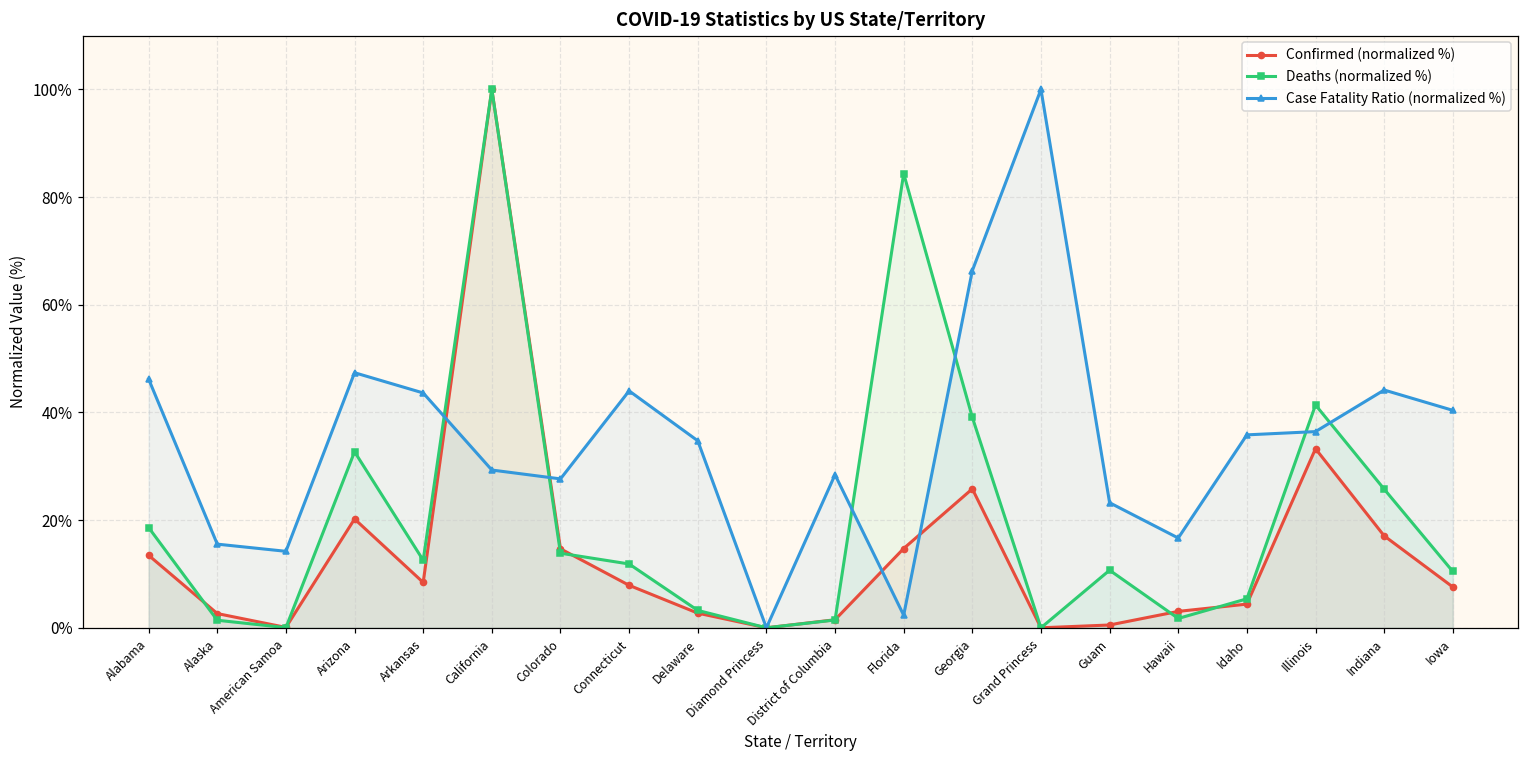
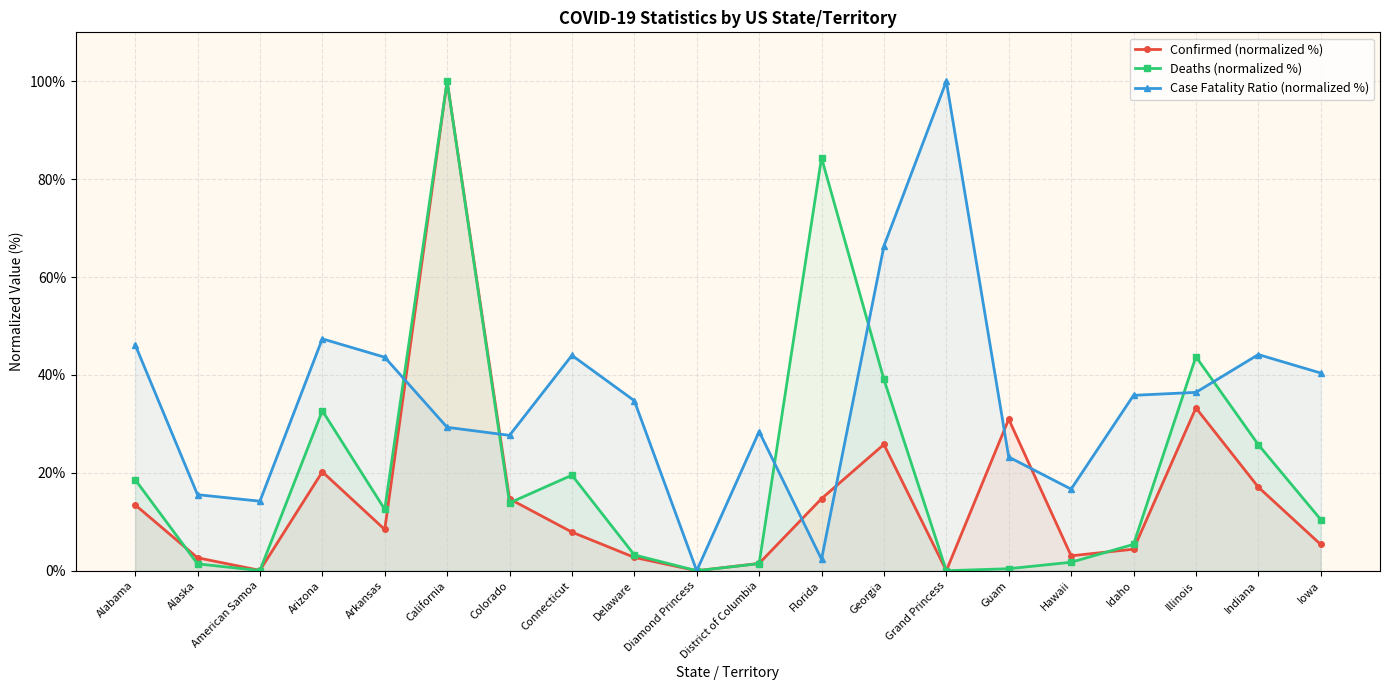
Deaths (normalized %), Connecticut: 12% -> 20%
Confirmed (normalized %), Guam: 1% -> 31%
Deaths (normalized %), Guam: 11% -> 0%
Deaths (normalized %), Illinois: 41% -> 44%
Confirmed (normalized %), Iowa: 8% -> 5%
